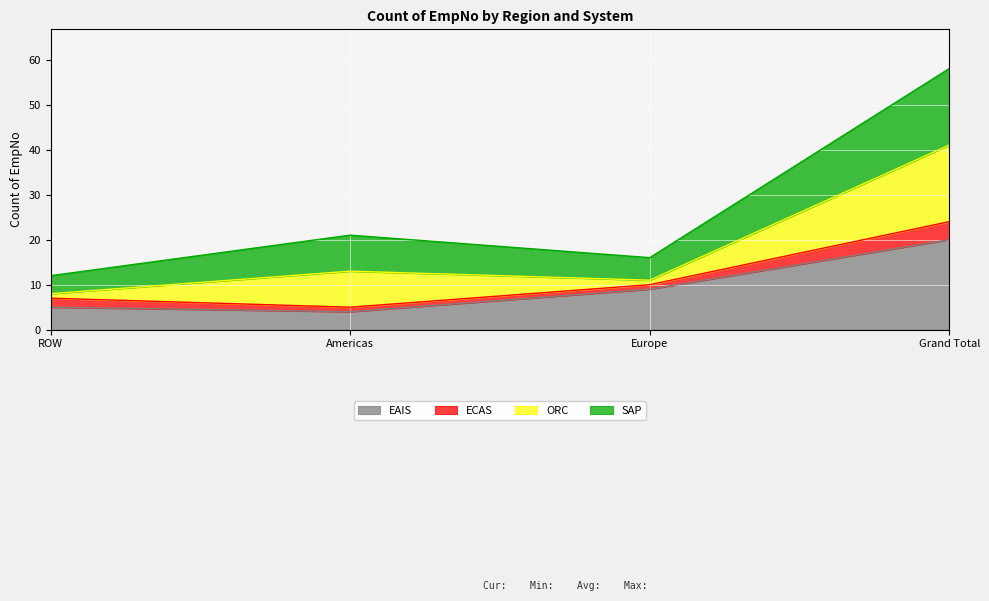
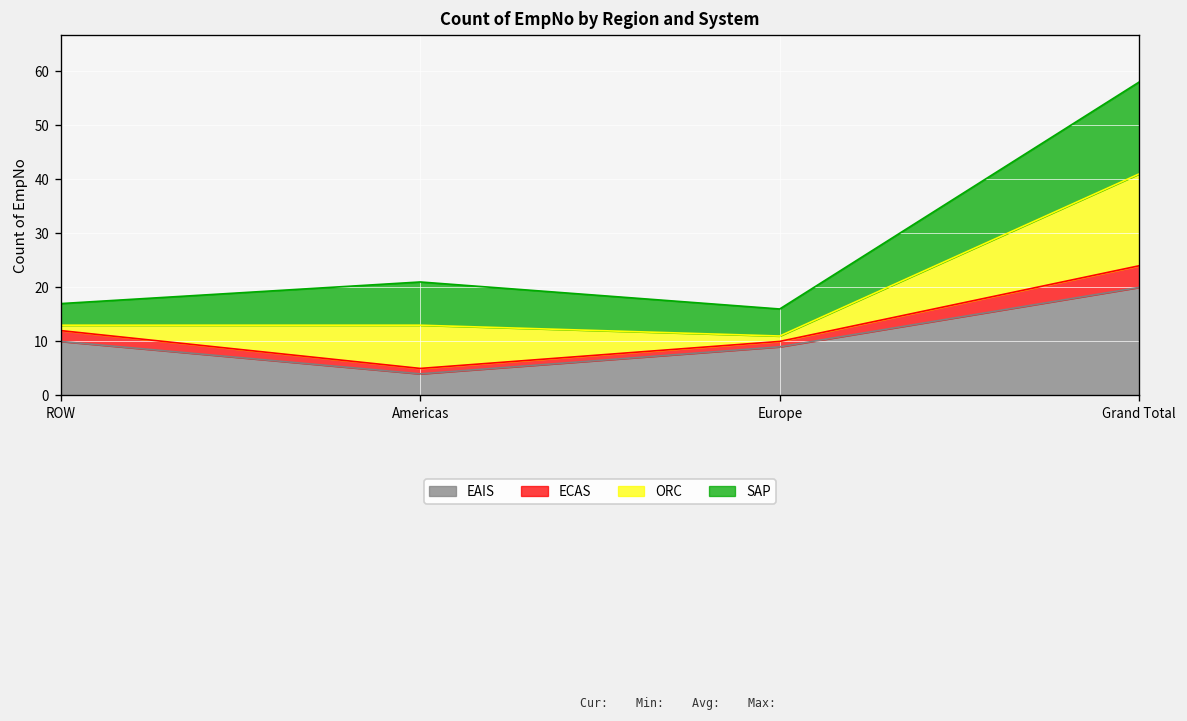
EAIS, ROW: 5 -> 10
